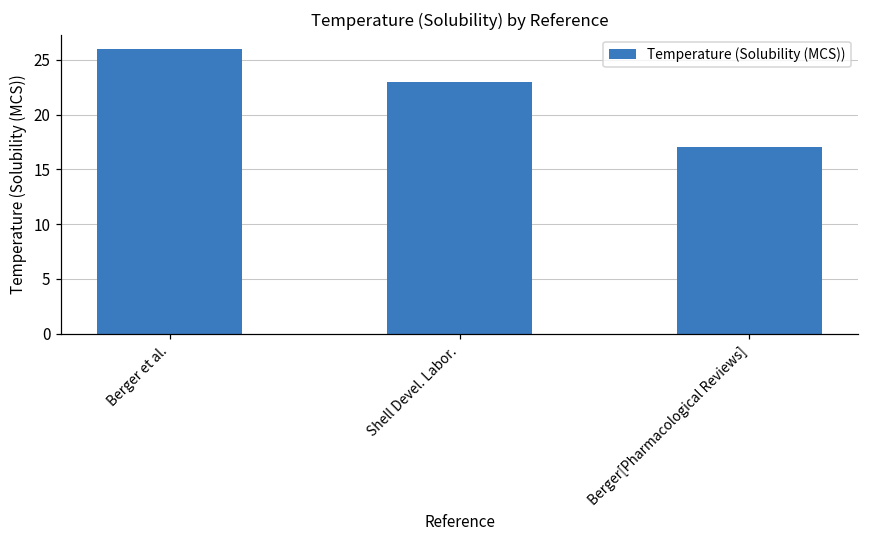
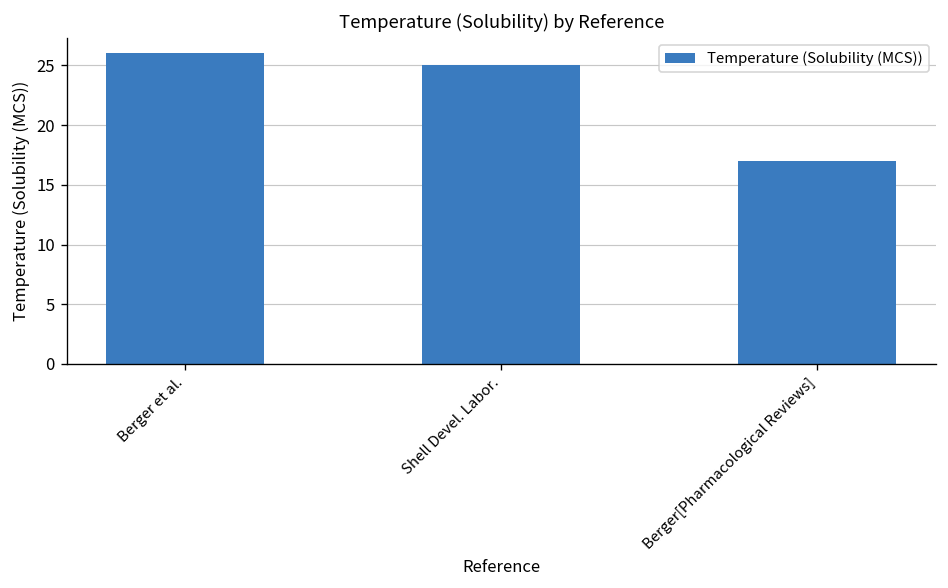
Shell Devel. Labor.: 23 -> 25
